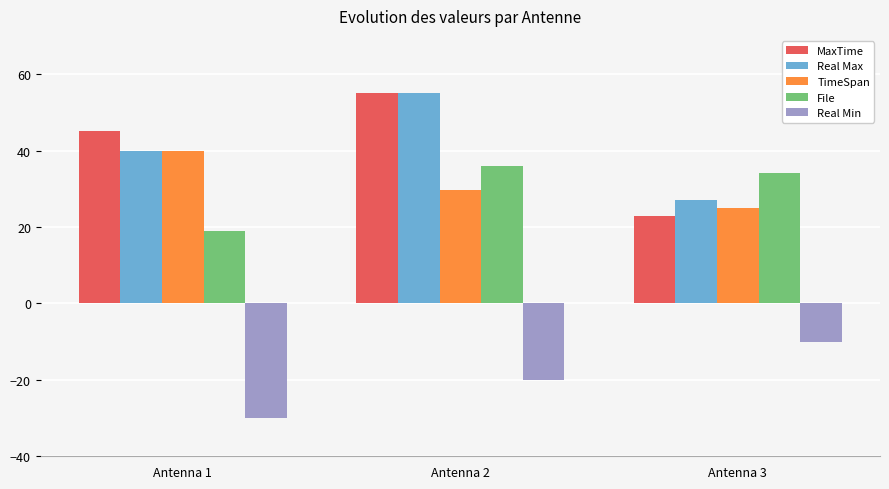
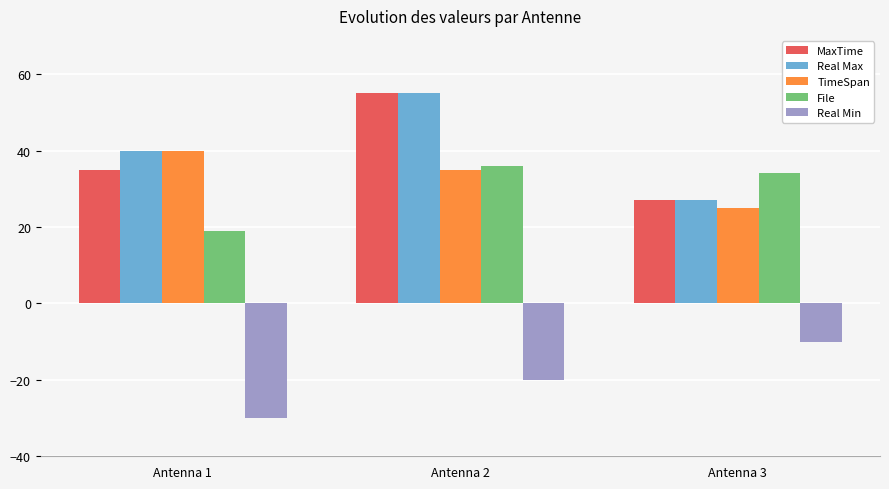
MaxTime, Antenna 1: 45 -> 35
TimeSpan, Antenna 2: 30 -> 35
MaxTime, Antenna 3: 23 -> 27
